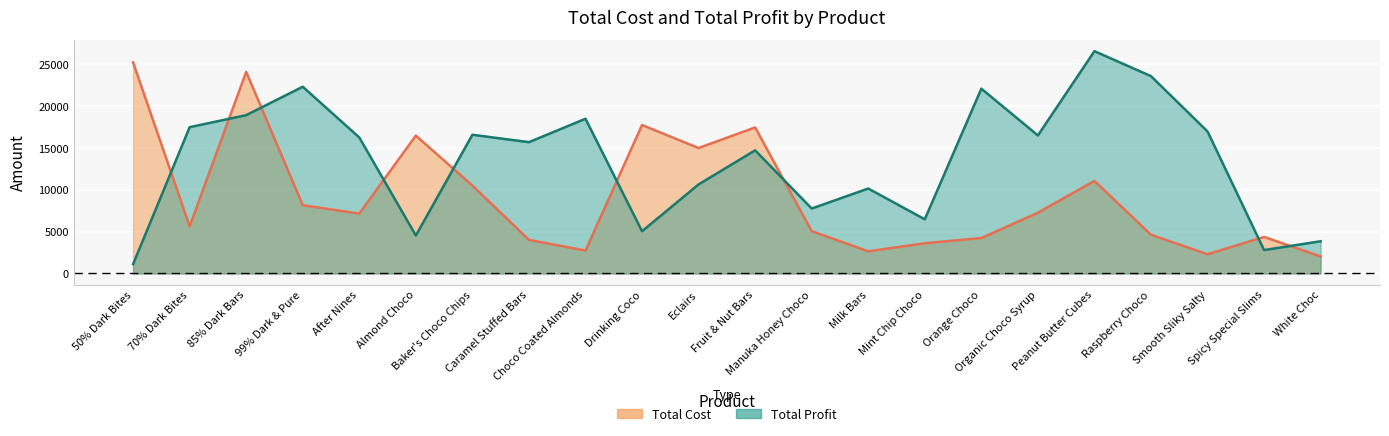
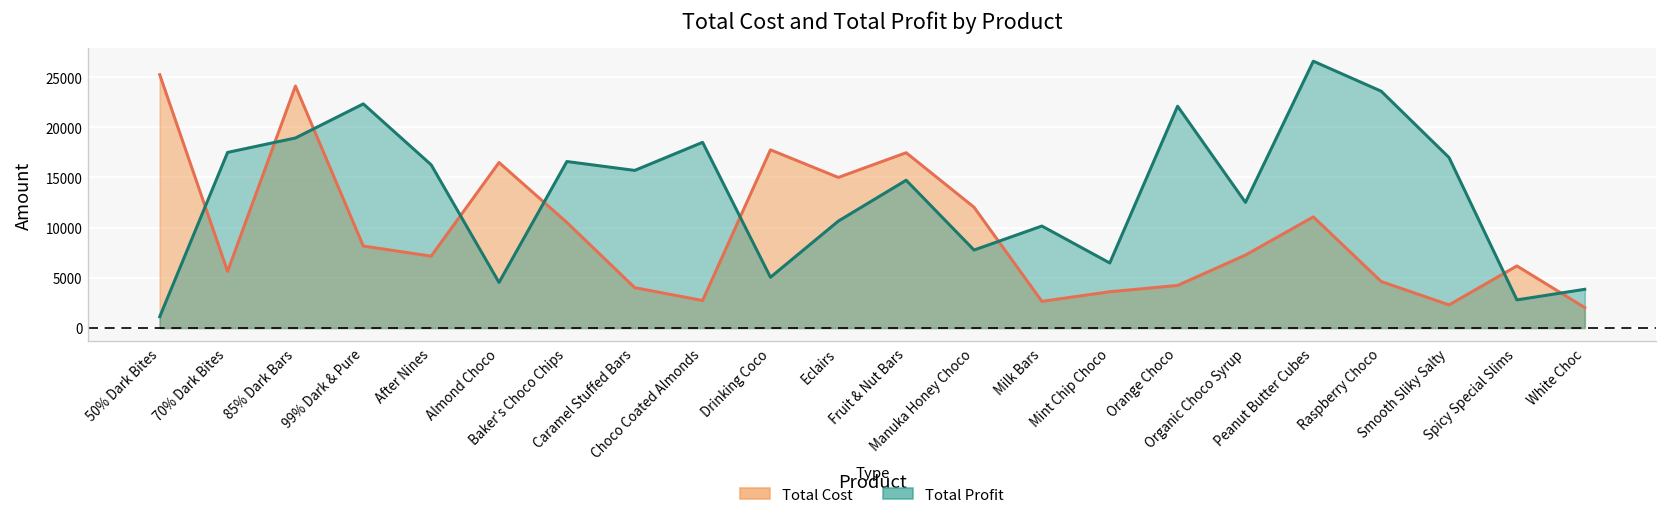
Total Cost, Manuka Honey Choco: 5000 -> 12000
Total Profit, Organic Choco Syrup: 17000 -> 13000
Total Cost, Spicy Special Slims: 4000 -> 6000
